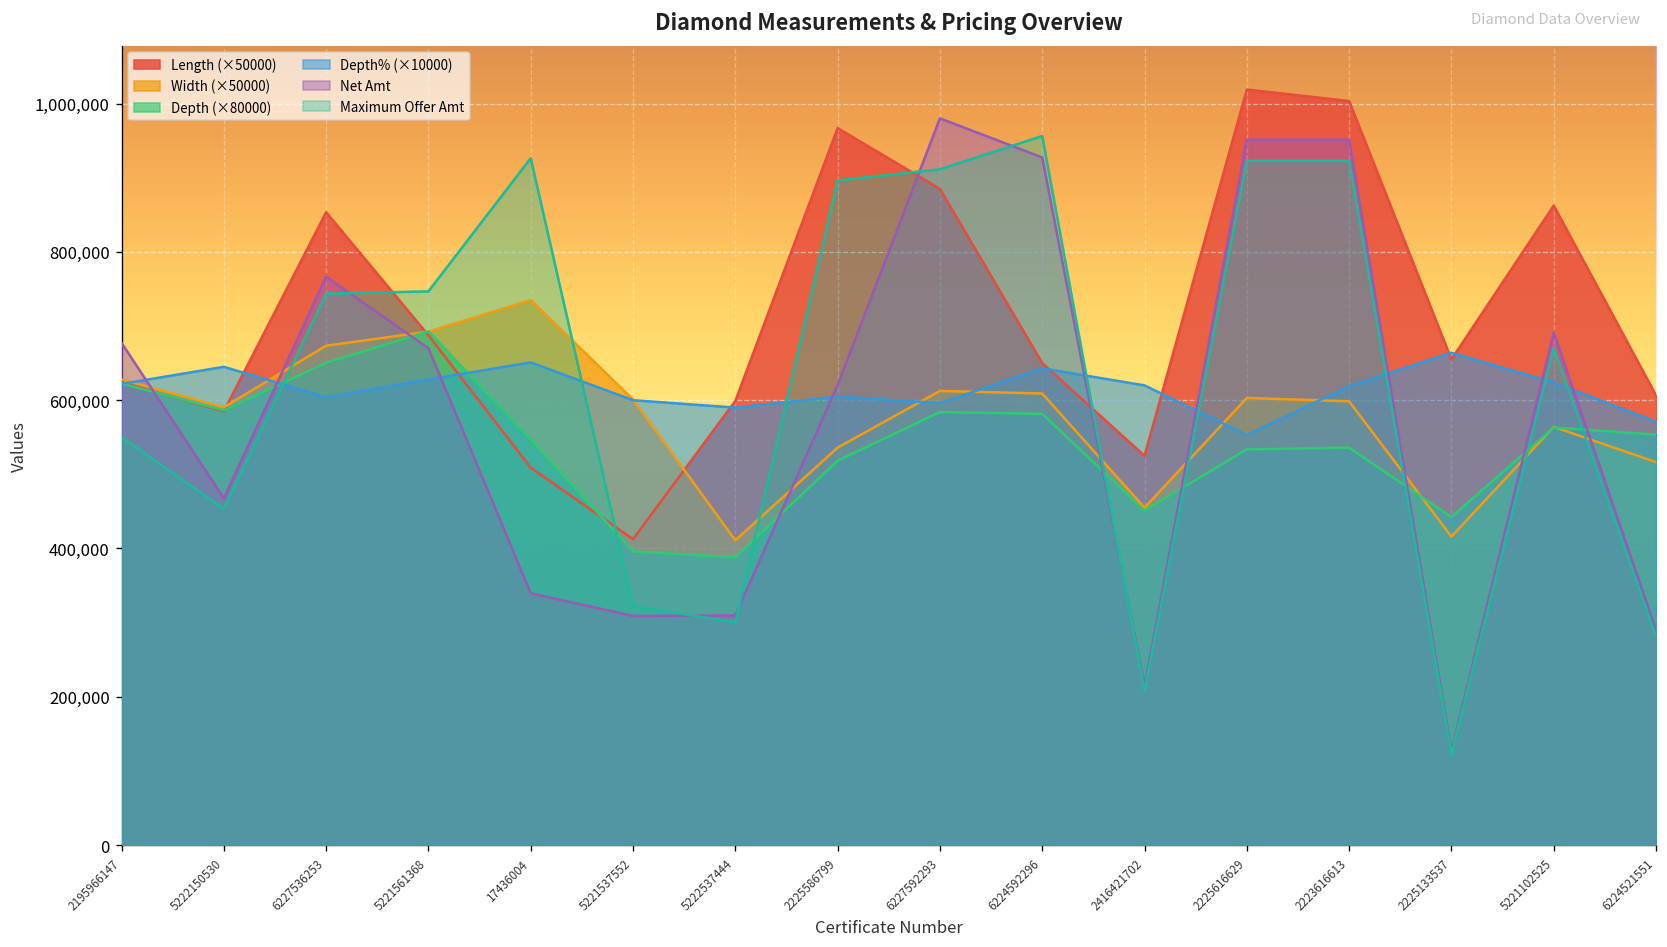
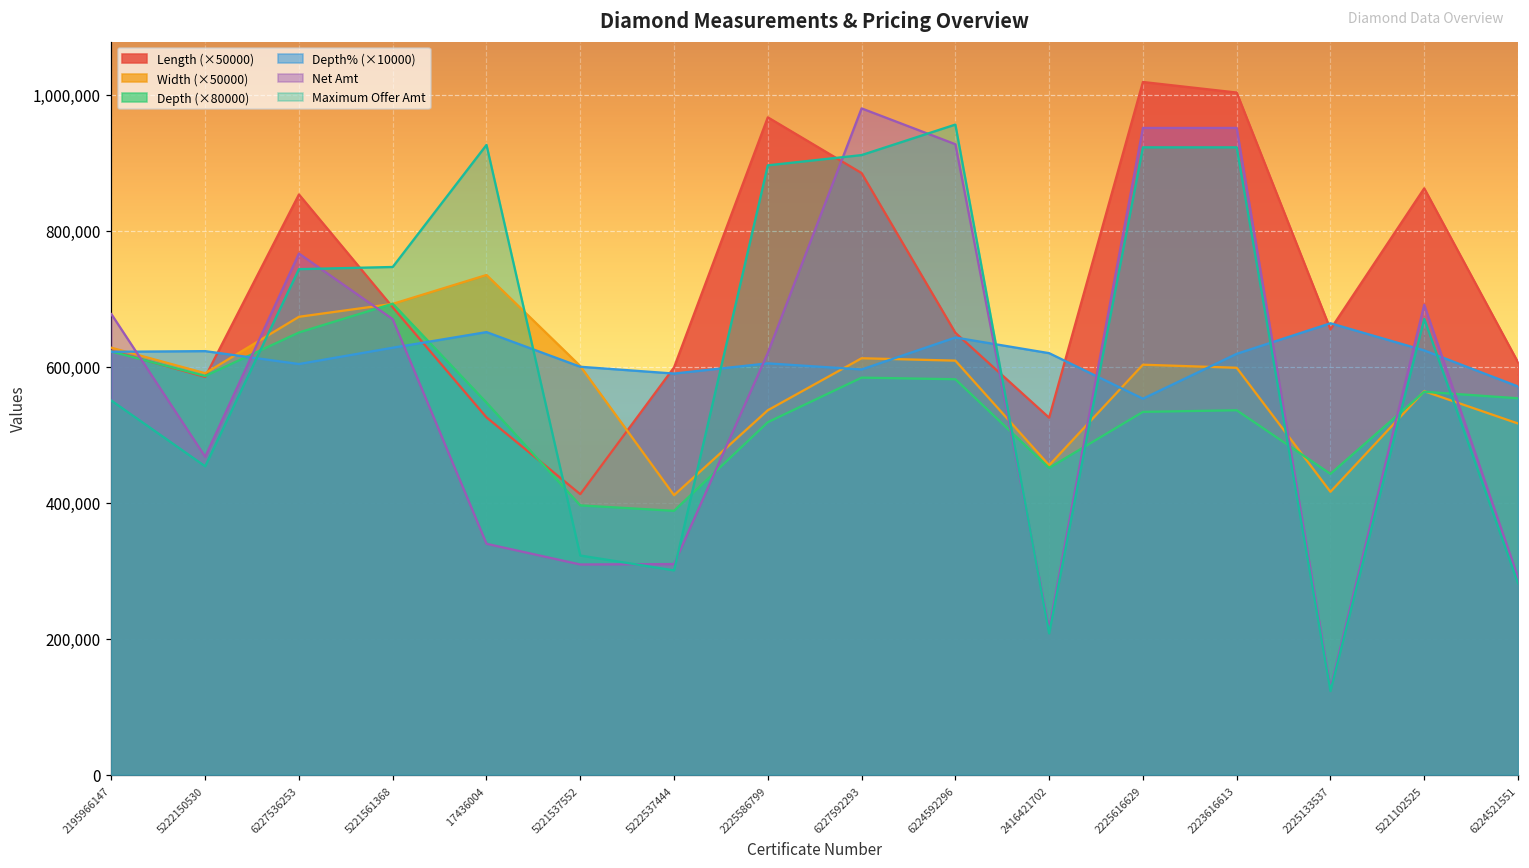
Depth% (×10000), 5222150530: 650,000 -> 620,000
Length (×50000), 17436004: 510,000 -> 530,000
